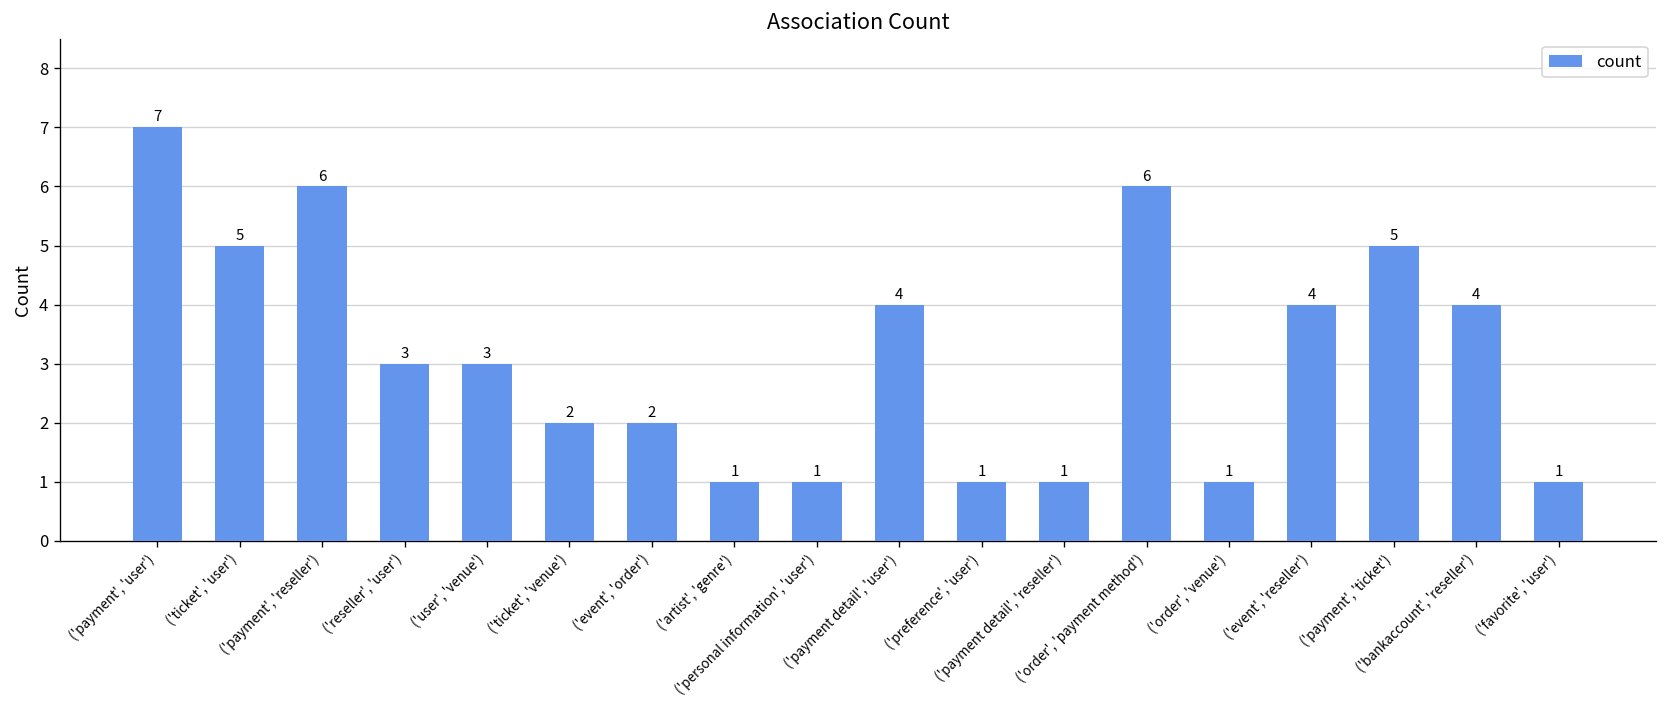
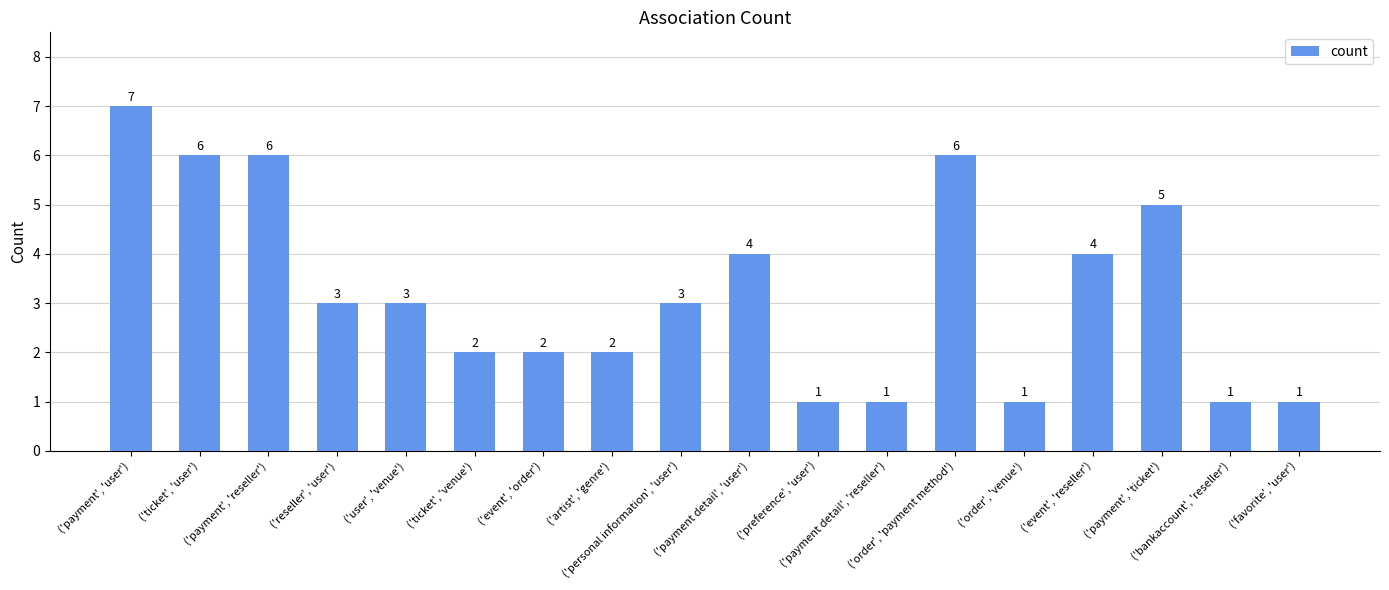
('ticket', 'user'): 5 -> 6
('artist', 'genre'): 1 -> 2
('personal information', 'user'): 1 -> 3
('bankaccount', 'reseller'): 4 -> 1
